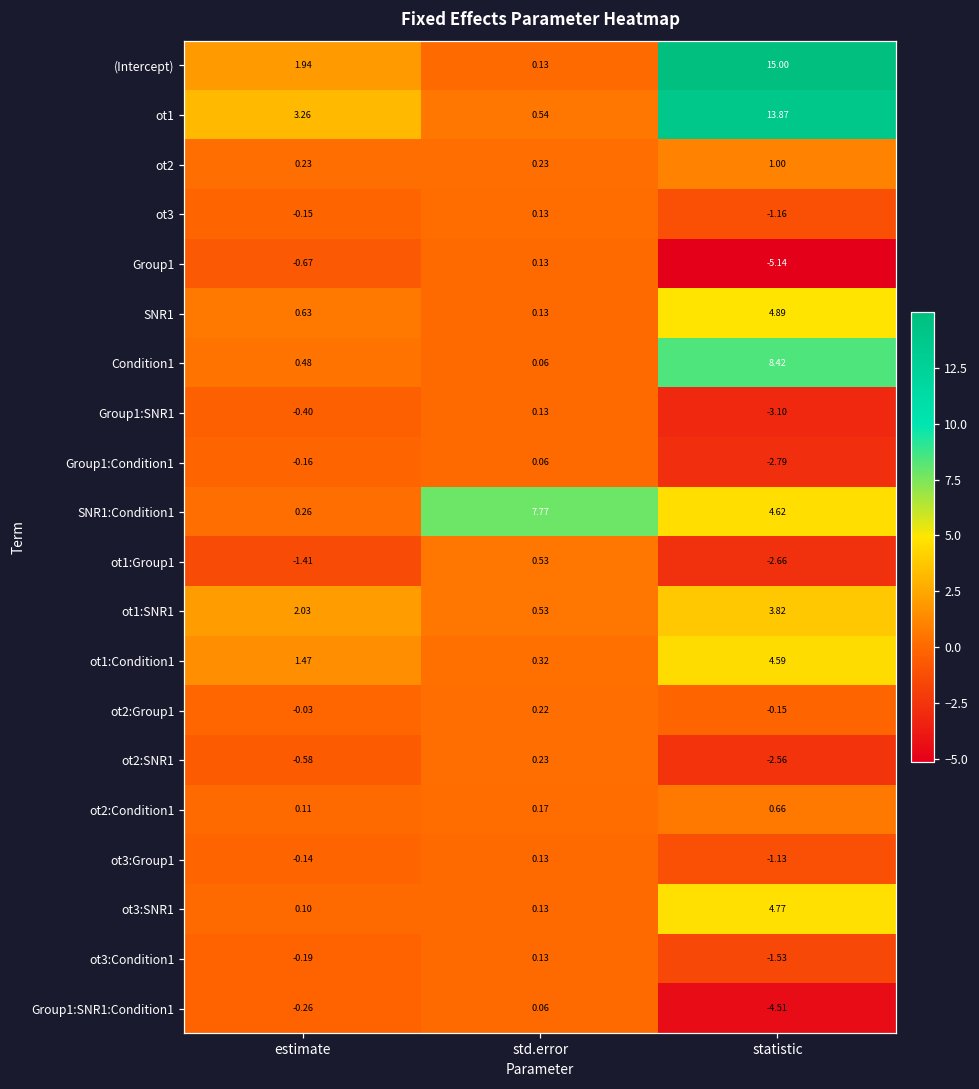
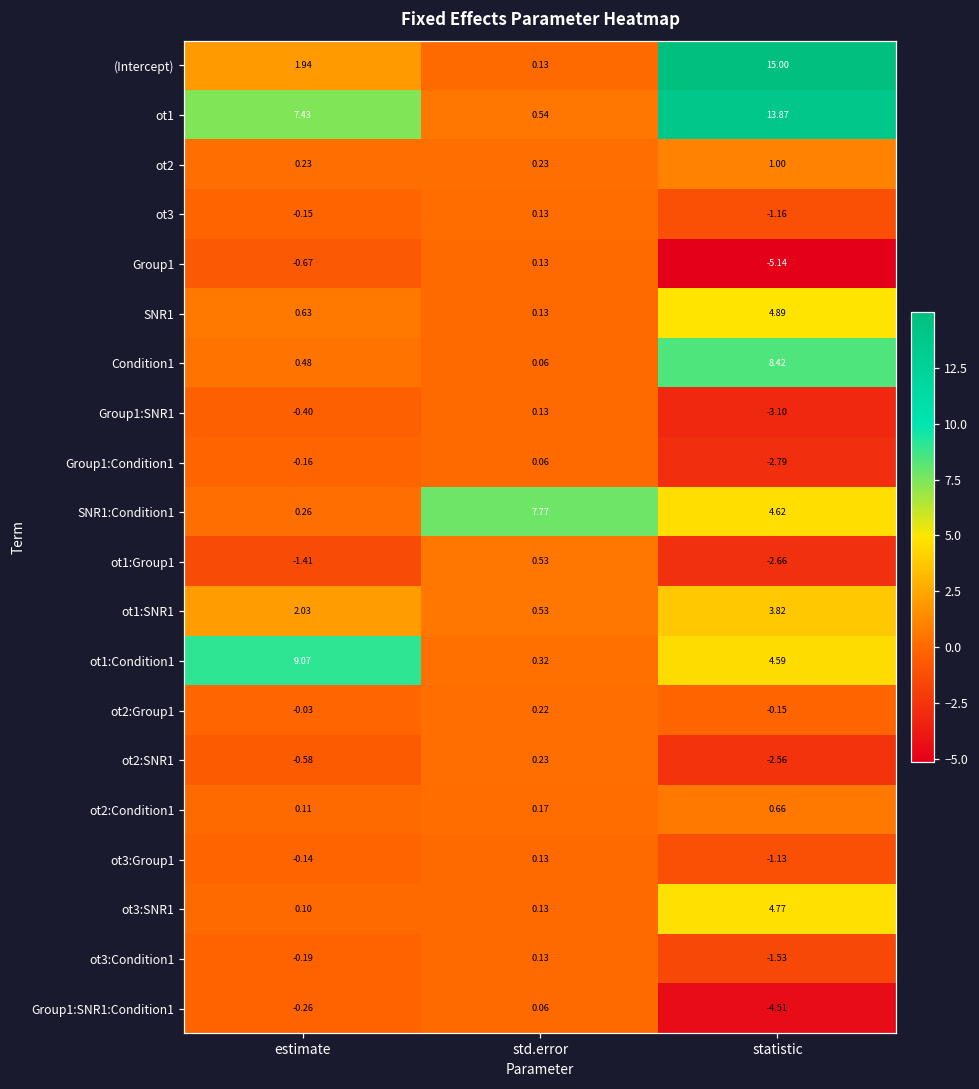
ot1, estimate: 3.26 -> 7.43
ot1:Condition1, estimate: 1.47 -> 9.07
